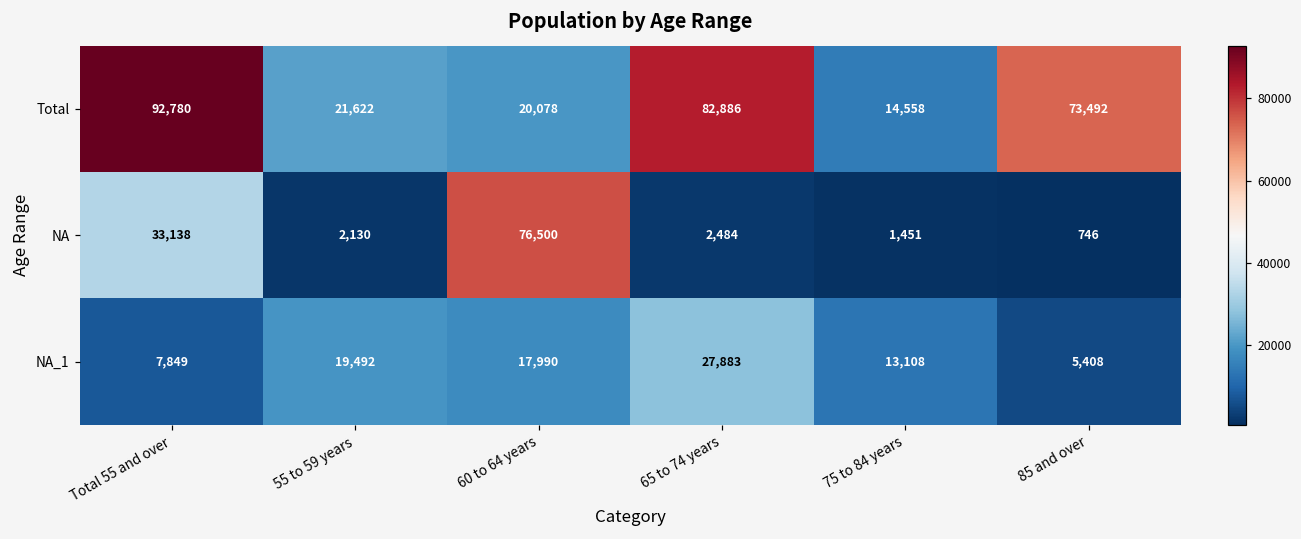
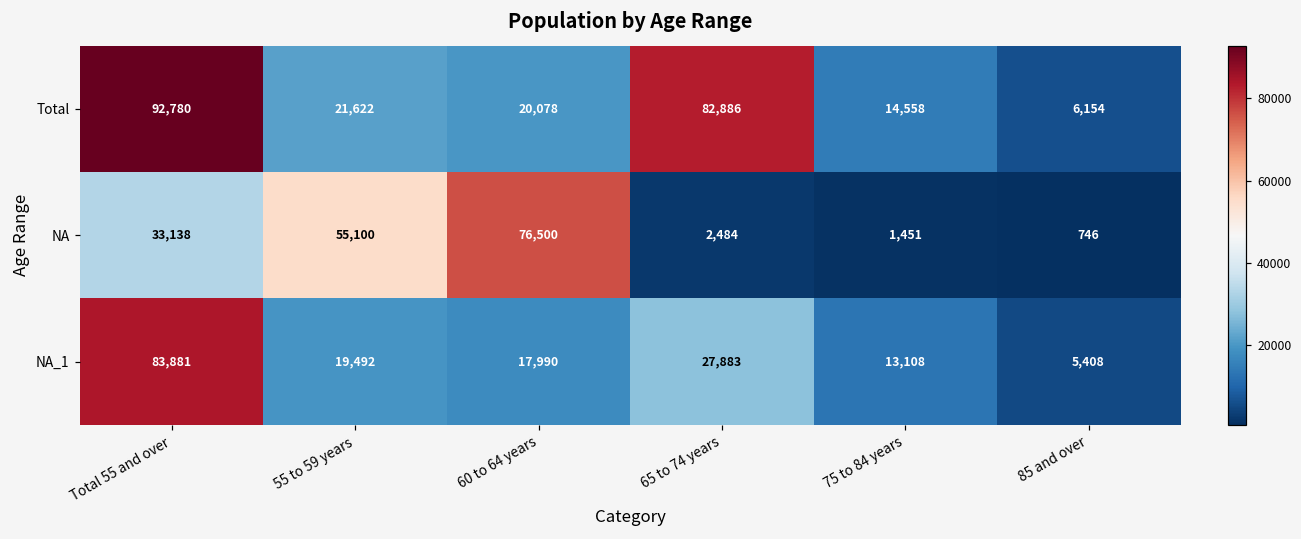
Total, 85 and over: 73,492 -> 6,154
NA, 55 to 59 years: 2,130 -> 55,100
NA_1, Total 55 and over: 7,849 -> 83,881
